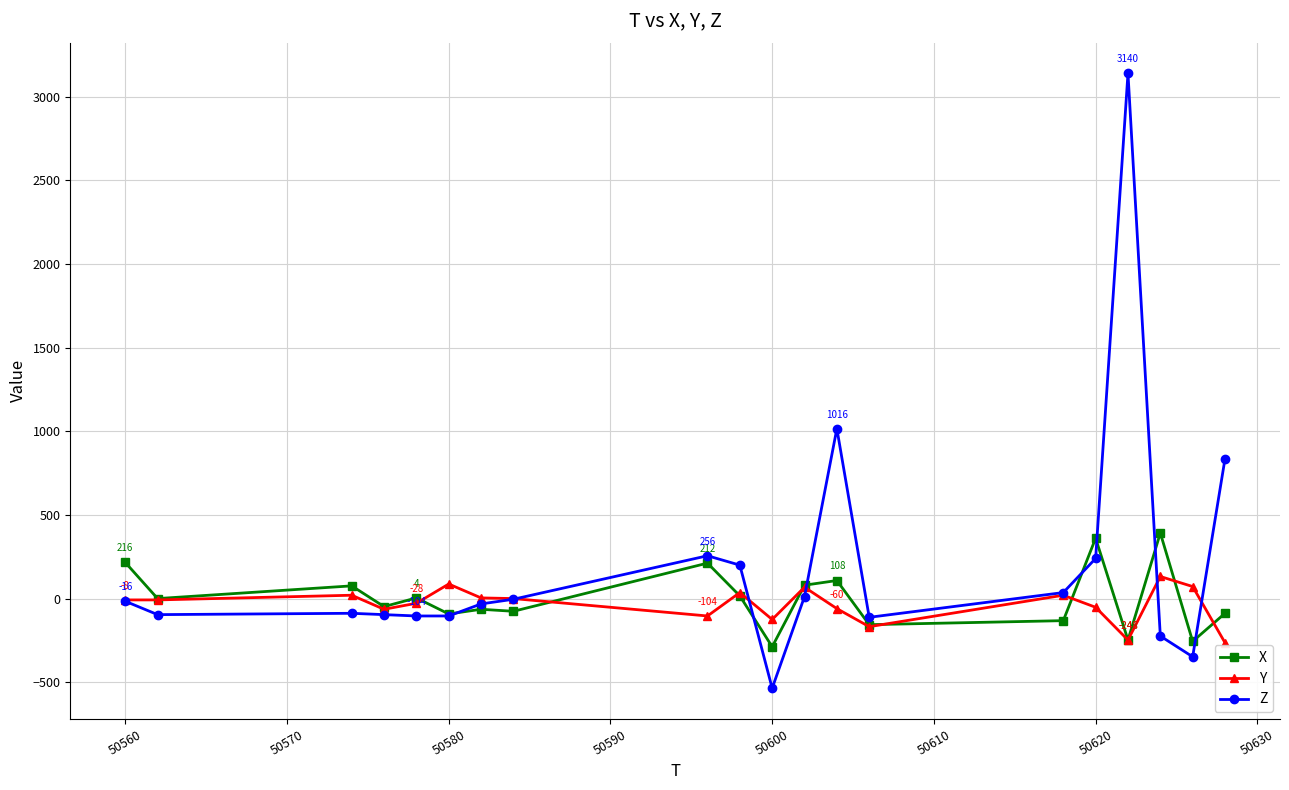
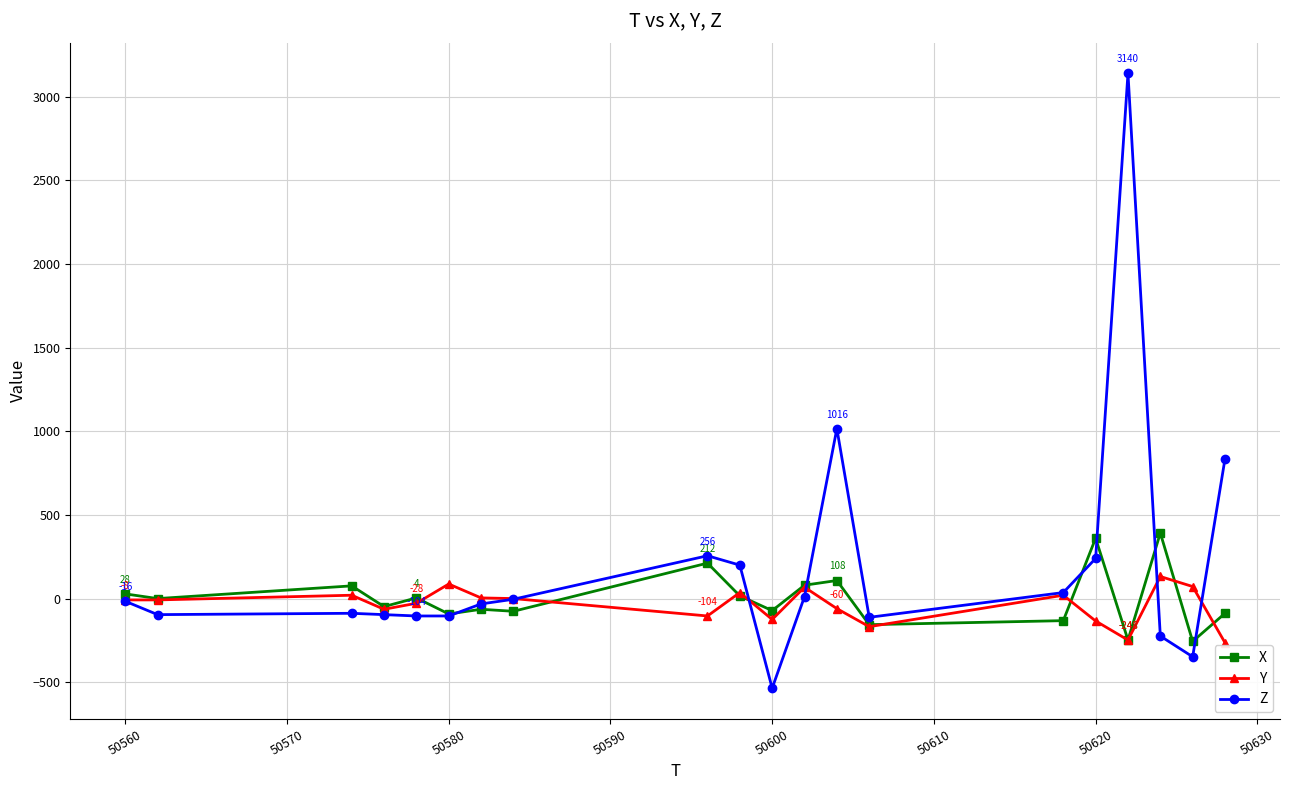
X, 50560: 216 -> 28
X, 50600: -290 -> -70
Y, 50620: -50 -> -130
